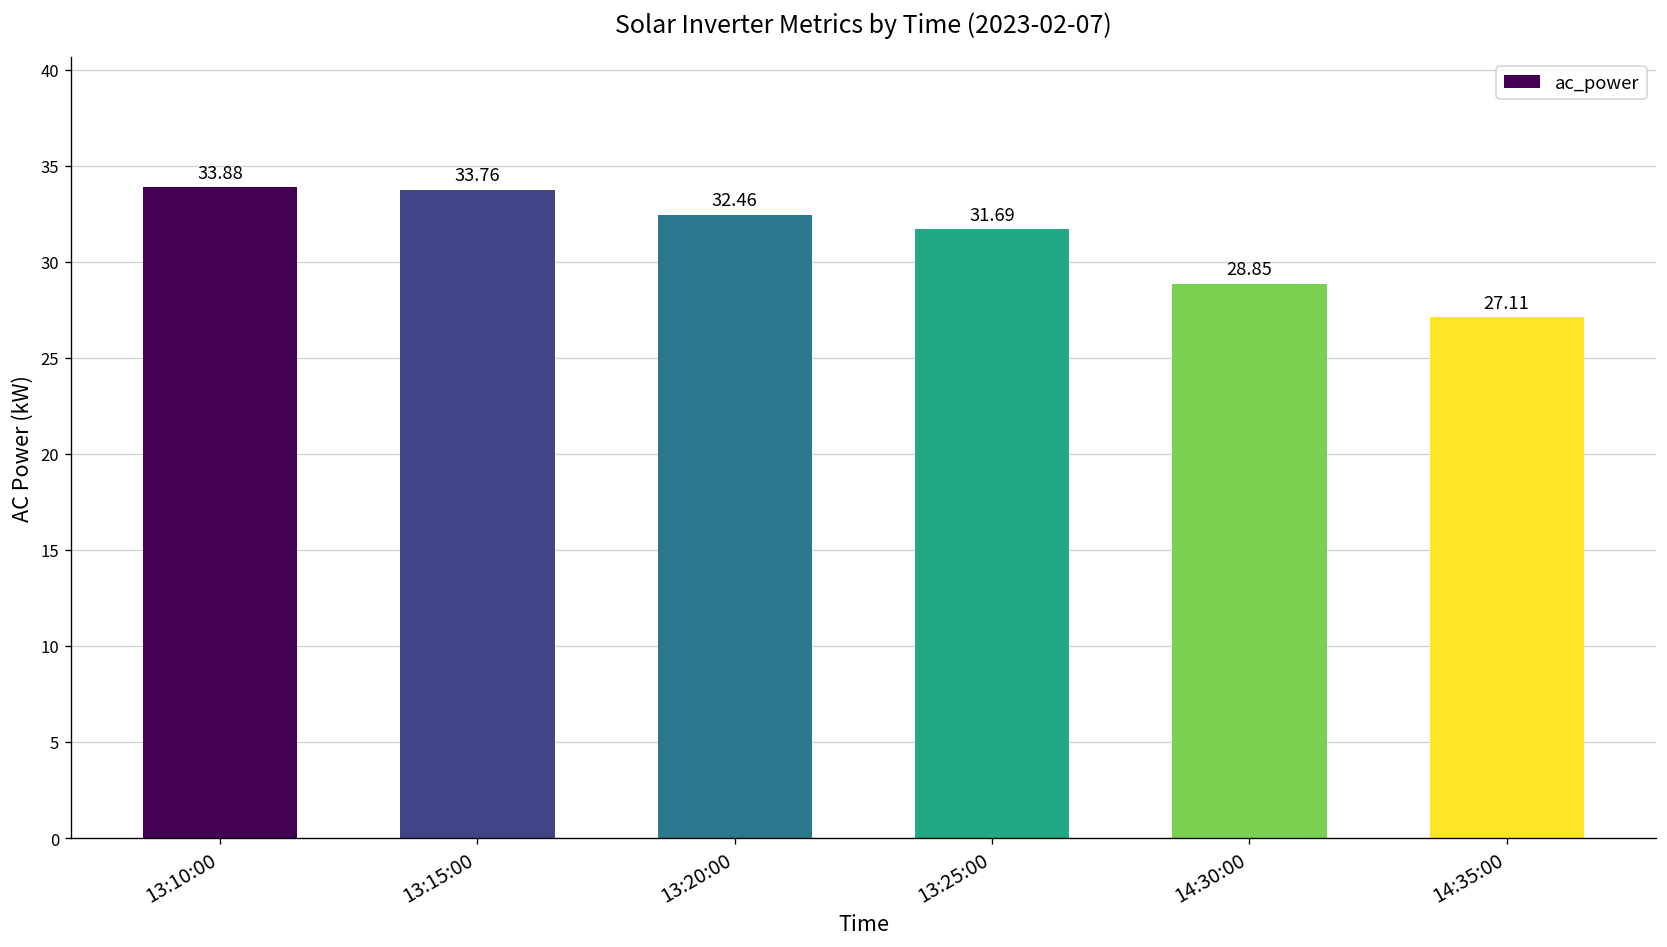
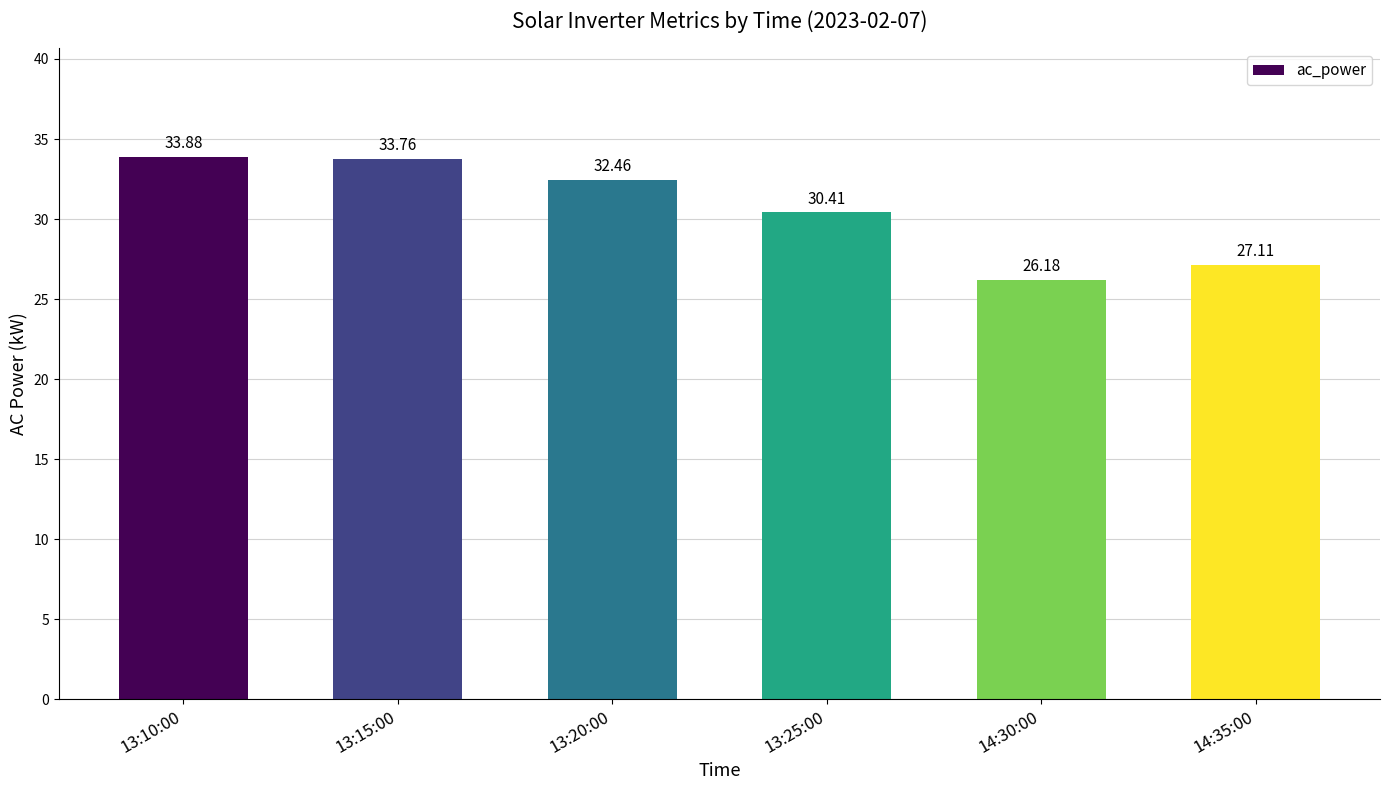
13:25:00: 31.69 -> 30.41
14:30:00: 28.85 -> 26.18
